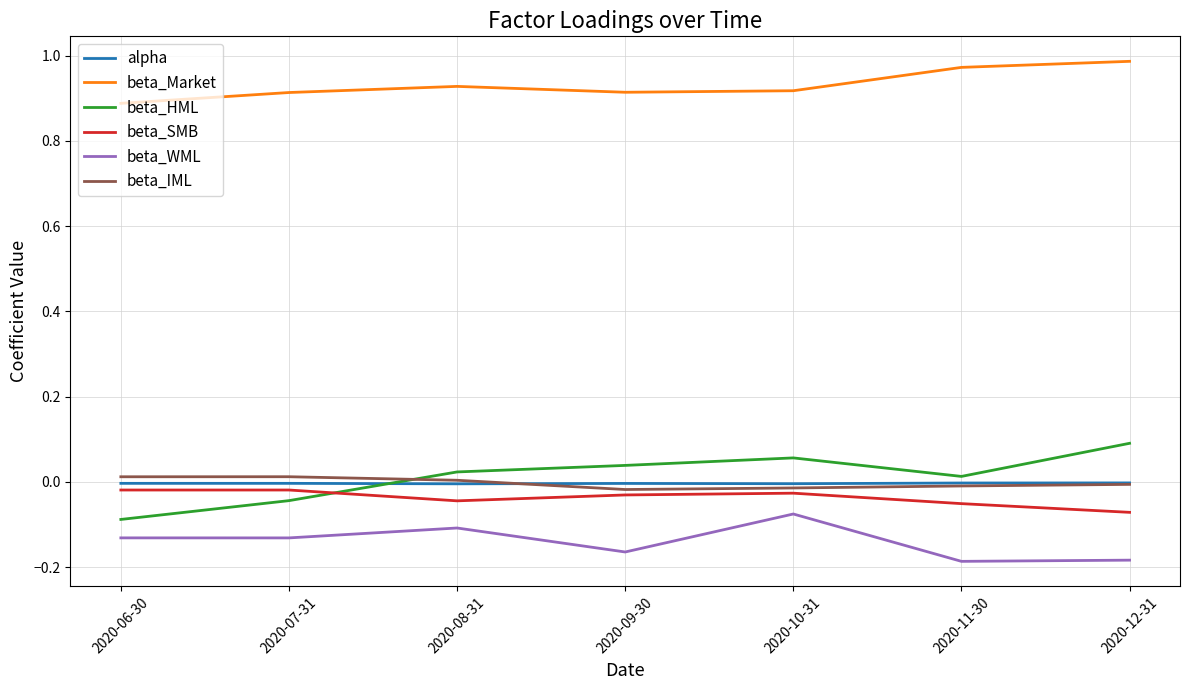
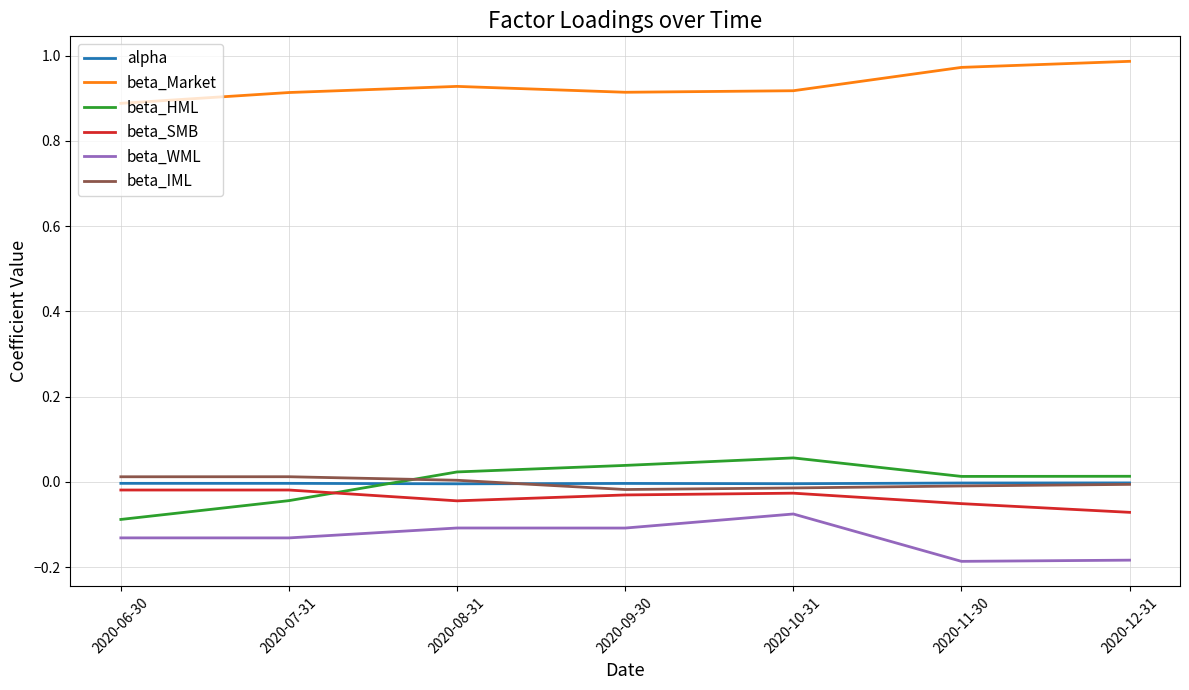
beta_WML, 2020-09-30: -0.16 -> -0.11
beta_HML, 2020-12-31: 0.09 -> 0.01
